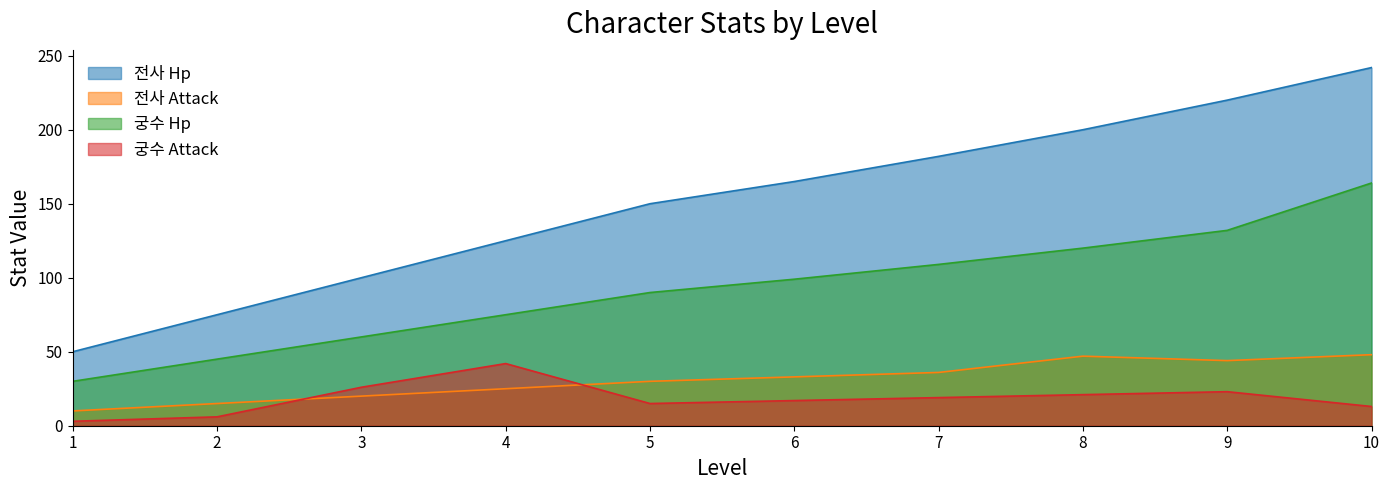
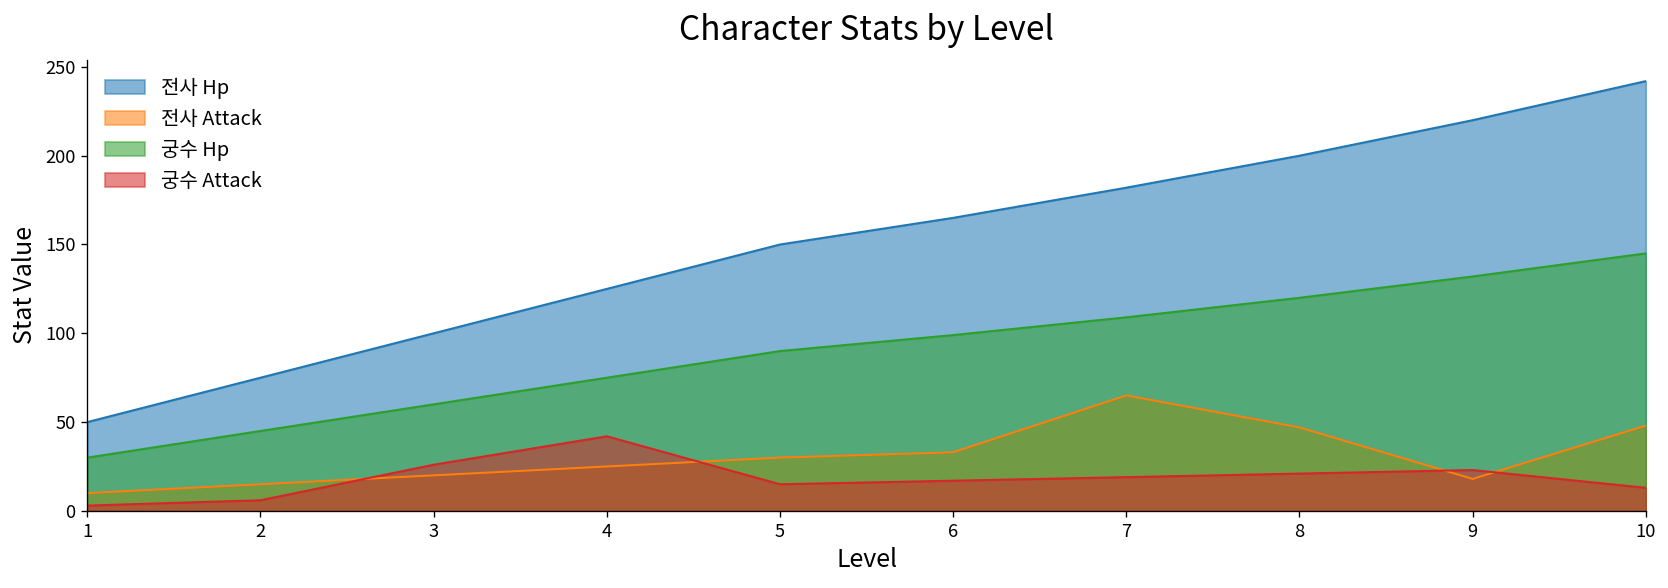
전사 Attack, 7: 36 -> 65
전사 Attack, 9: 44 -> 18
궁수 Hp, 10: 164 -> 145
